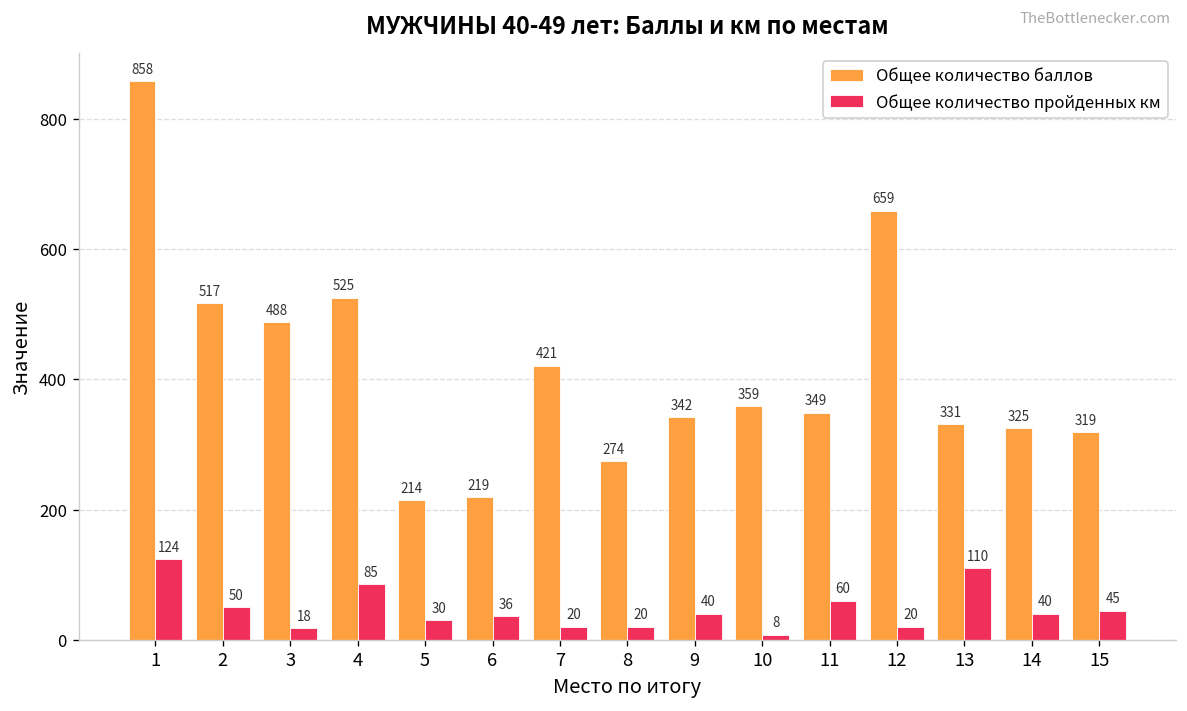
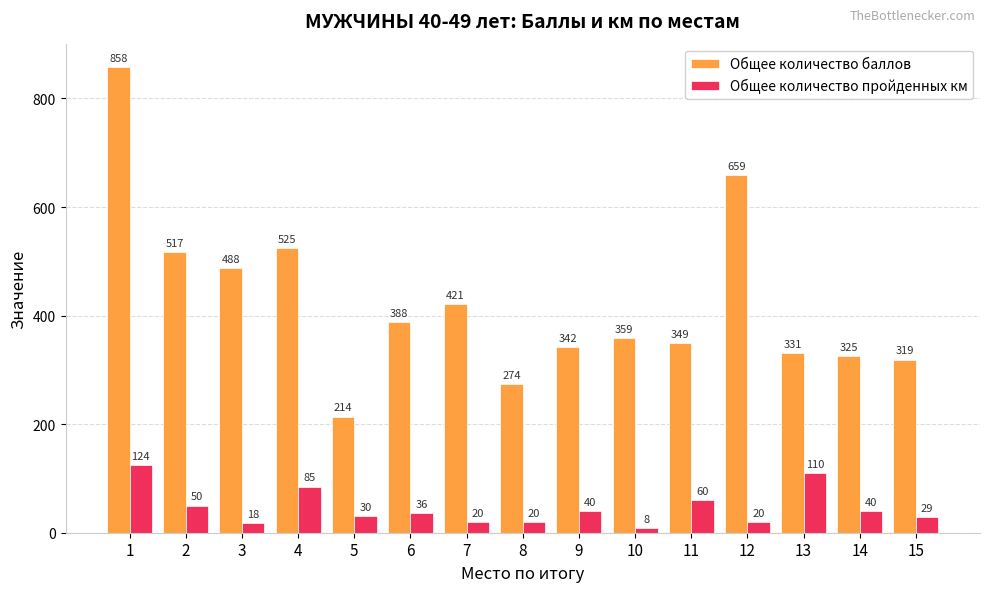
Общее количество баллов, 6: 219 -> 388
Общее количество пройденных км, 15: 45 -> 29
